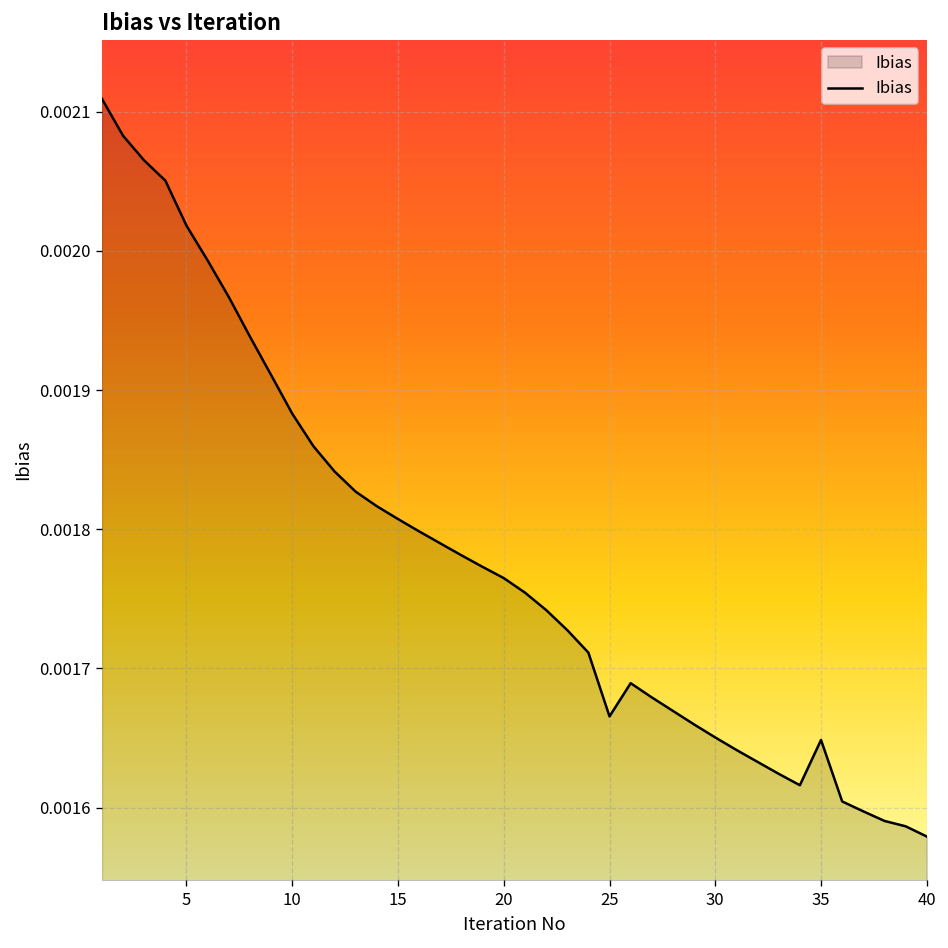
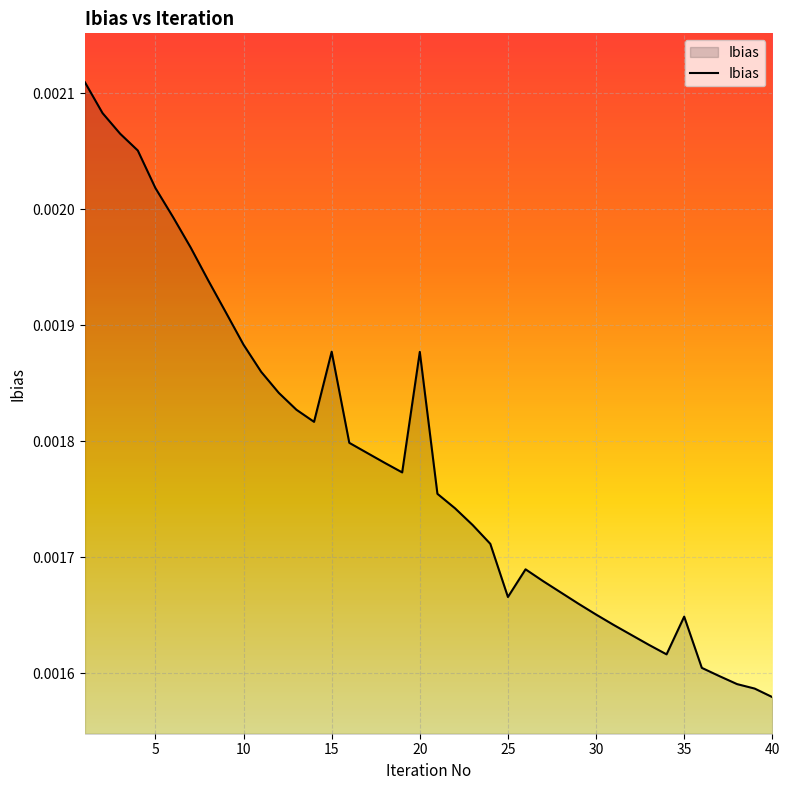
15: 0.001807 -> 0.001877
20: 0.001765 -> 0.001877
